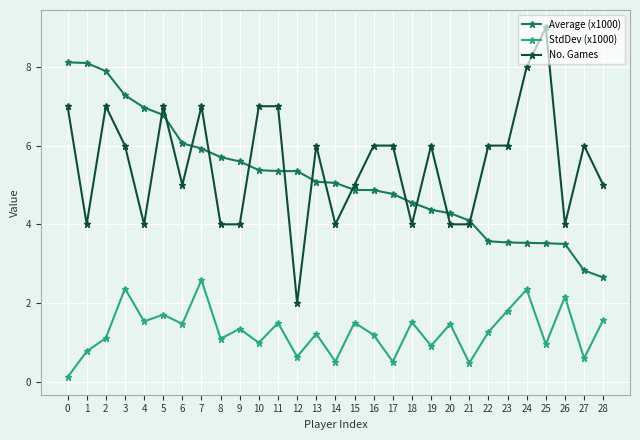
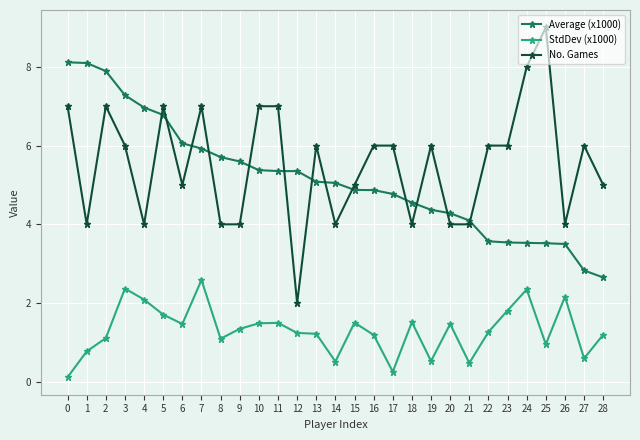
StdDev (x1000), 4: 1.5 -> 2.1
StdDev (x1000), 10: 1.0 -> 1.5
StdDev (x1000), 12: 0.6 -> 1.2
StdDev (x1000), 17: 0.5 -> 0.3
StdDev (x1000), 19: 0.9 -> 0.5
StdDev (x1000), 28: 1.6 -> 1.2
